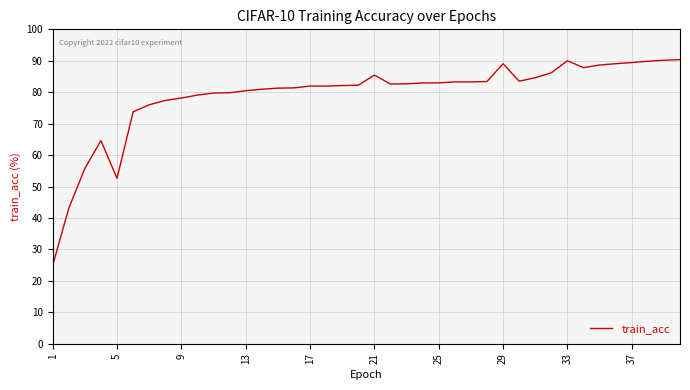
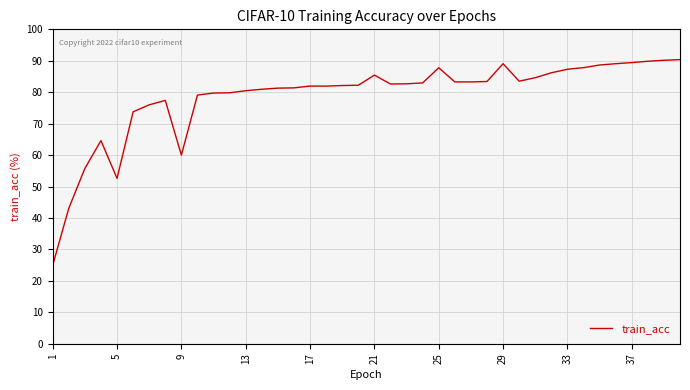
9: 78 -> 60
25: 83 -> 88
33: 90 -> 87
